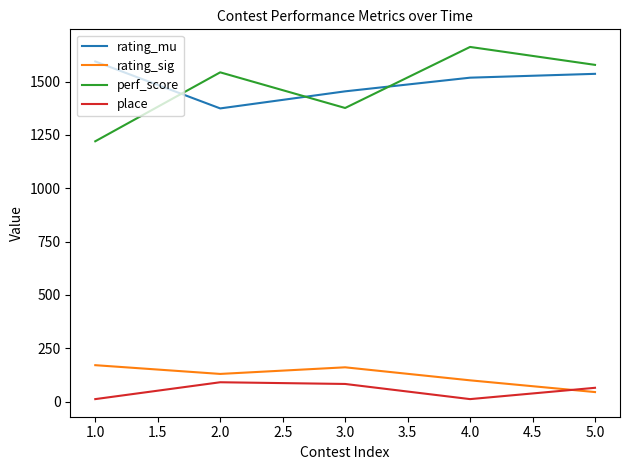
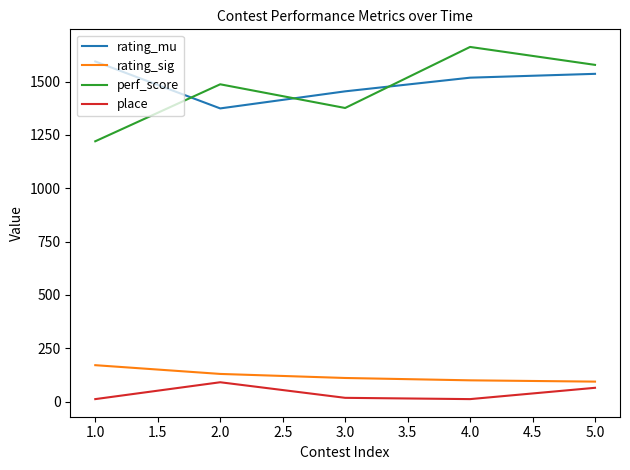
perf_score, 2.0: 1540 -> 1490
rating_sig, 3.0: 160 -> 110
place, 3.0: 80 -> 20
rating_sig, 5.0: 50 -> 90
